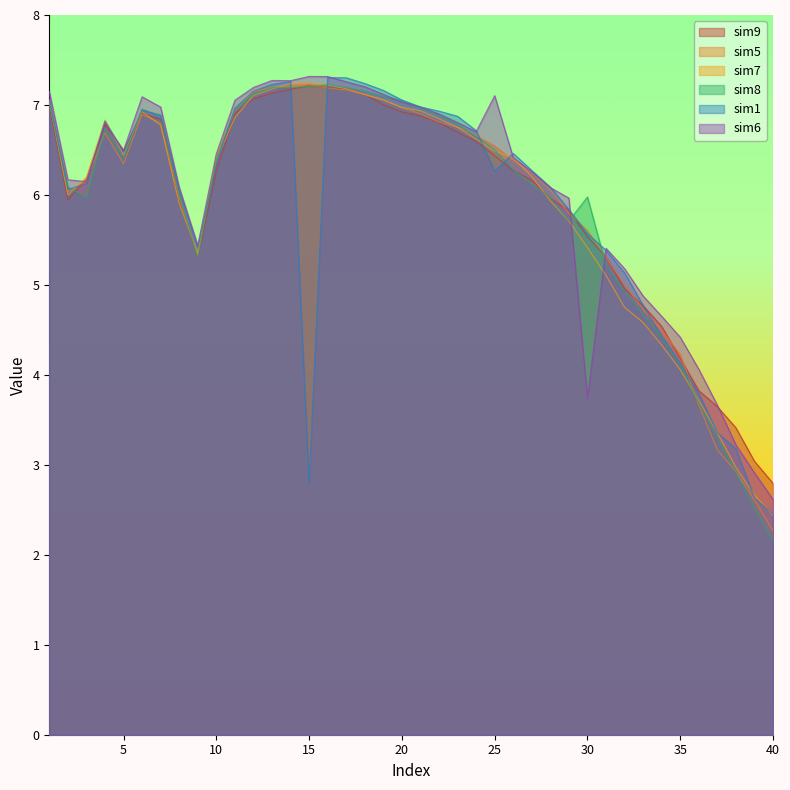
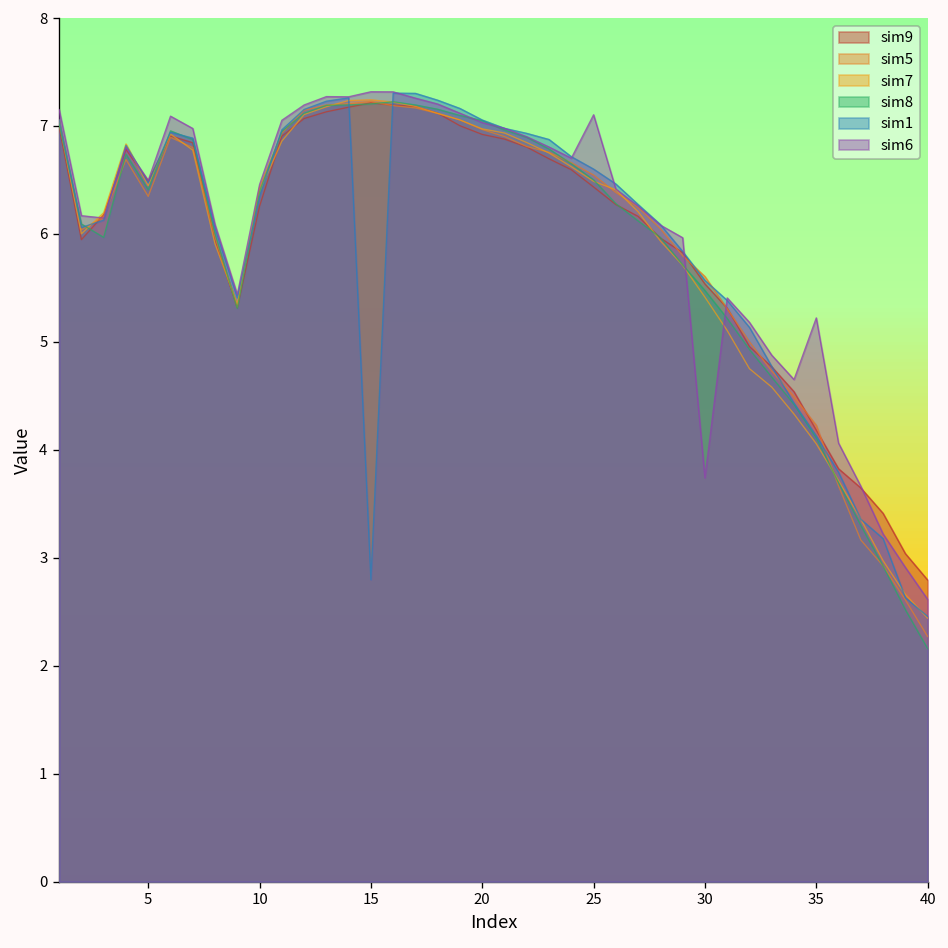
sim1, 25: 6.3 -> 6.6
sim8, 30: 6.0 -> 5.5
sim6, 35: 4.4 -> 5.2
